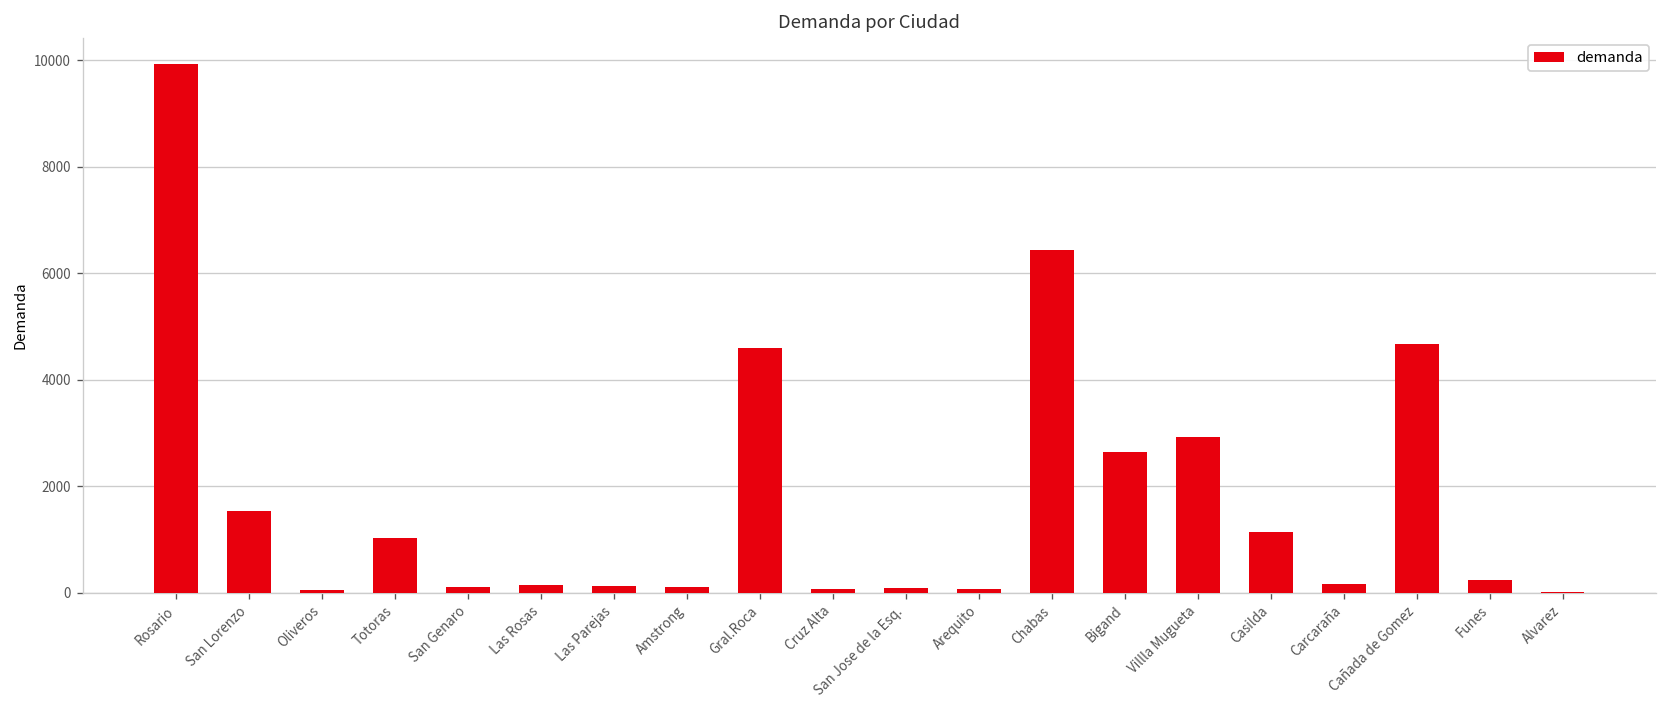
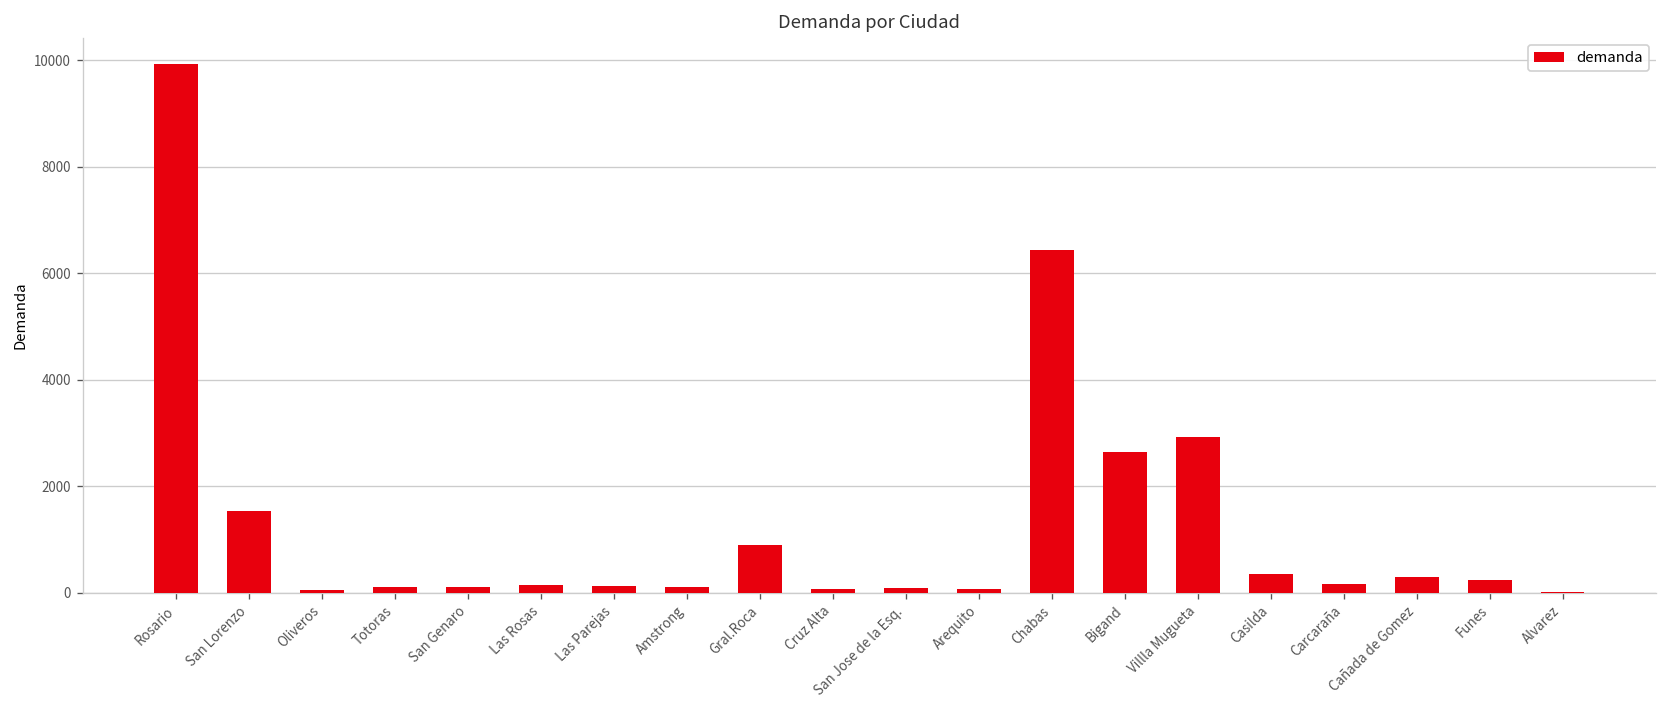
Totoras: 1000 -> 100
Gral.Roca: 4600 -> 900
Casilda: 1100 -> 400
Cañada de Gomez: 4700 -> 300
